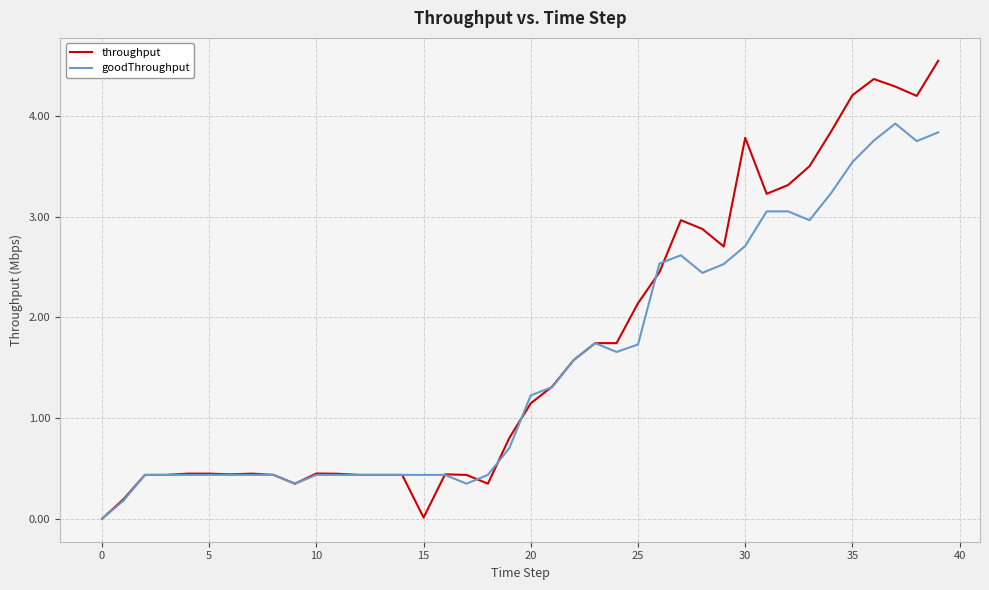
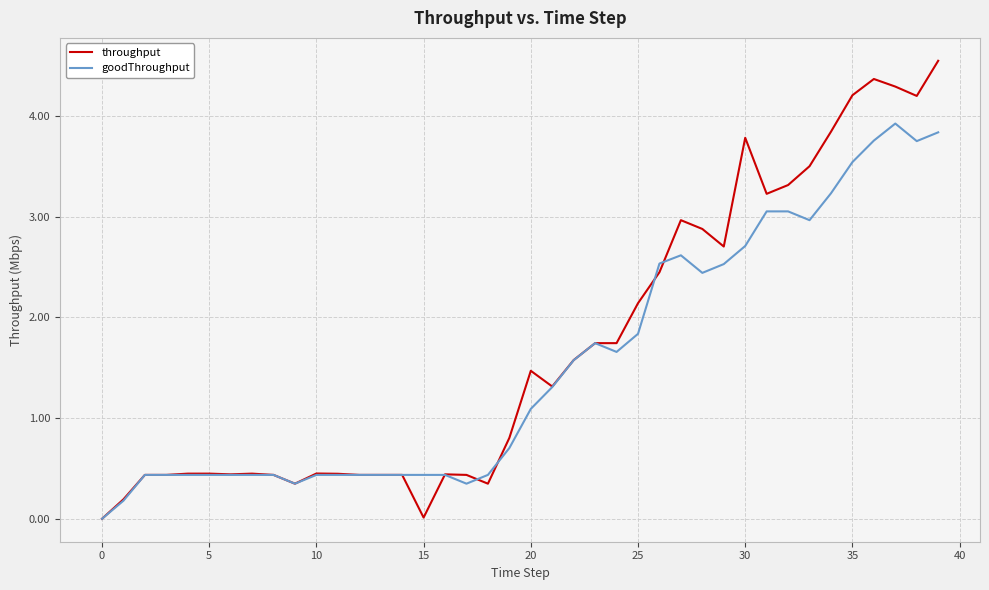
throughput, 20: 1.15 -> 1.47
goodThroughput, 20: 1.23 -> 1.09
goodThroughput, 25: 1.73 -> 1.84
